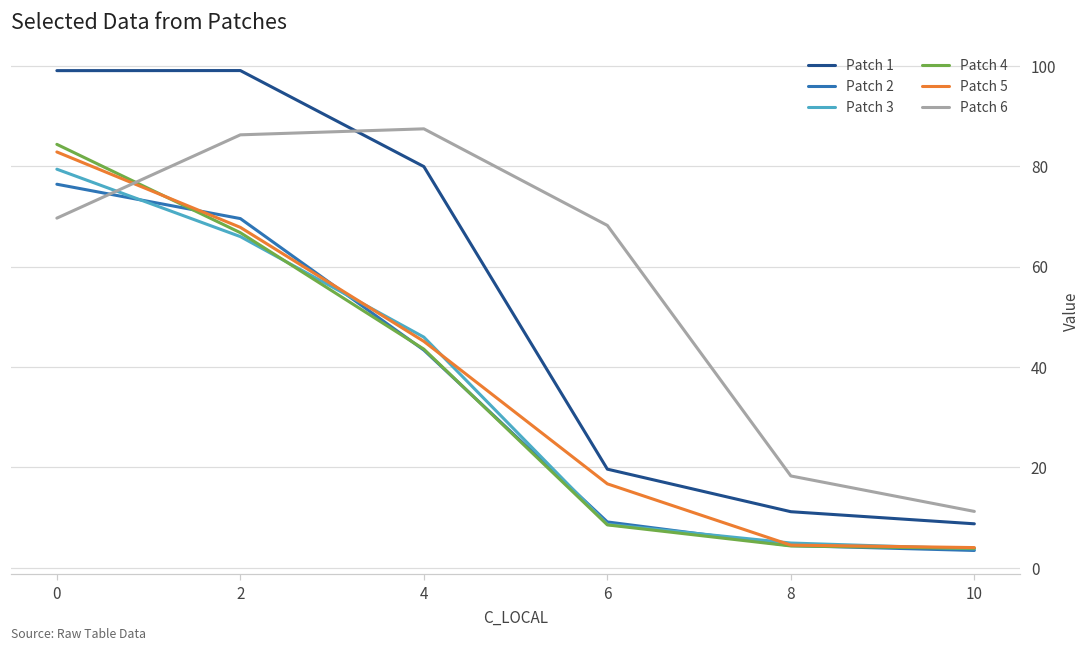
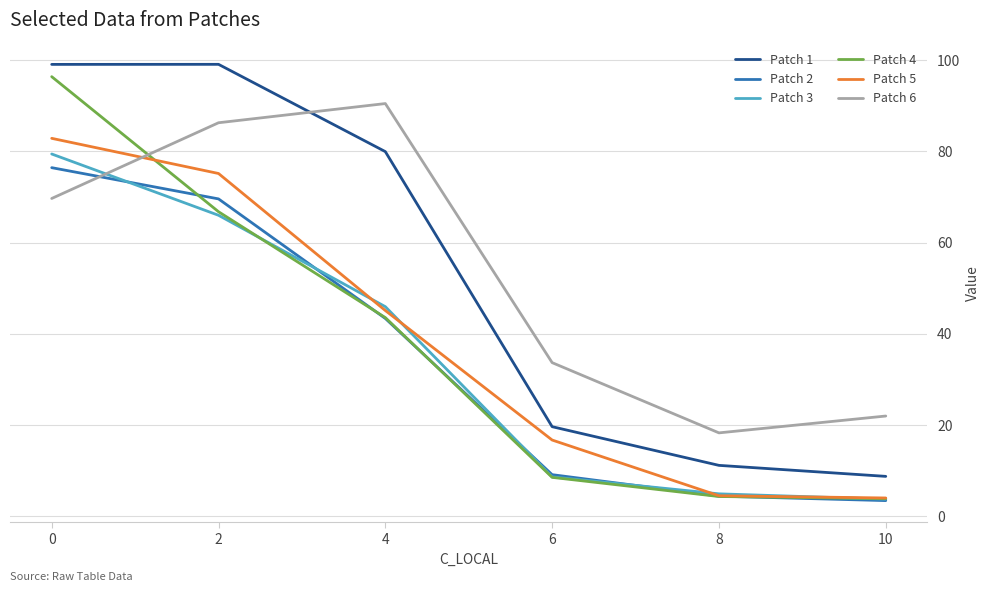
Patch 4, 0: 84 -> 96
Patch 5, 2: 68 -> 75
Patch 6, 4: 87 -> 90
Patch 6, 6: 68 -> 34
Patch 6, 10: 11 -> 22
